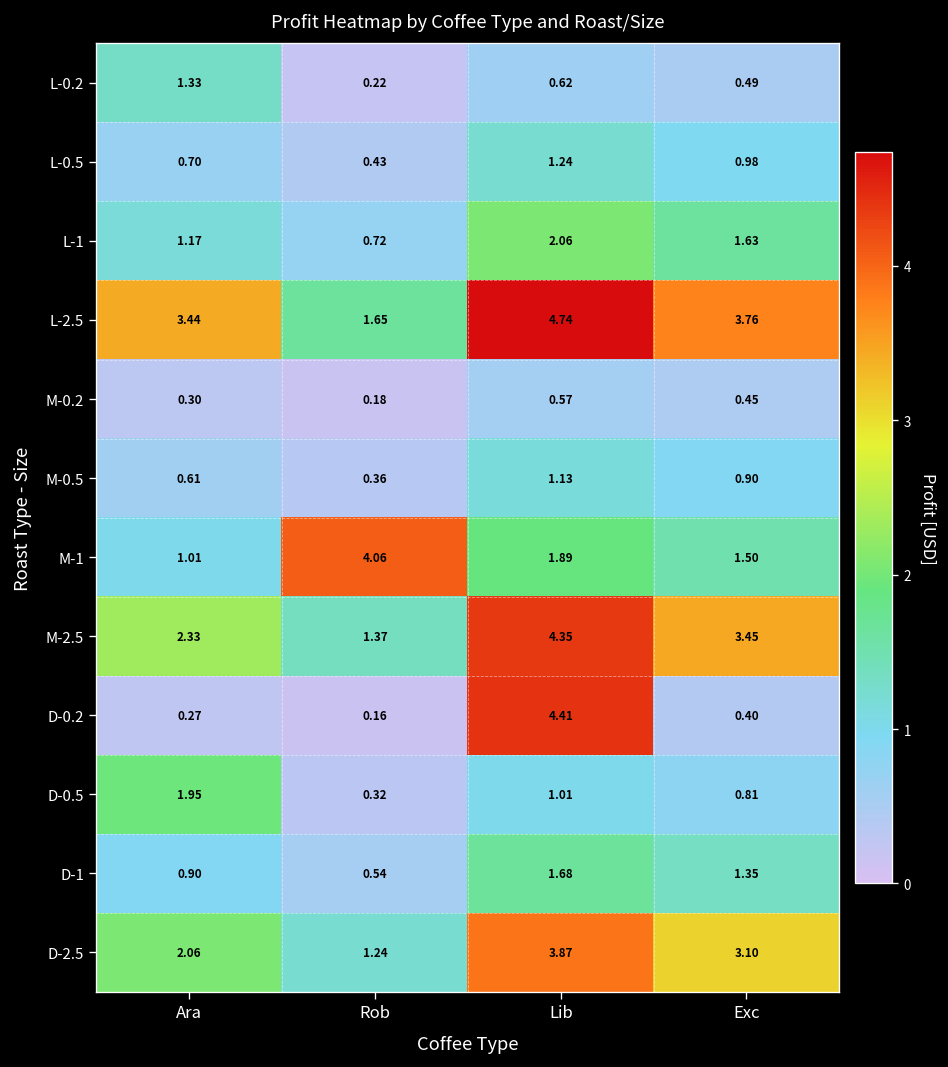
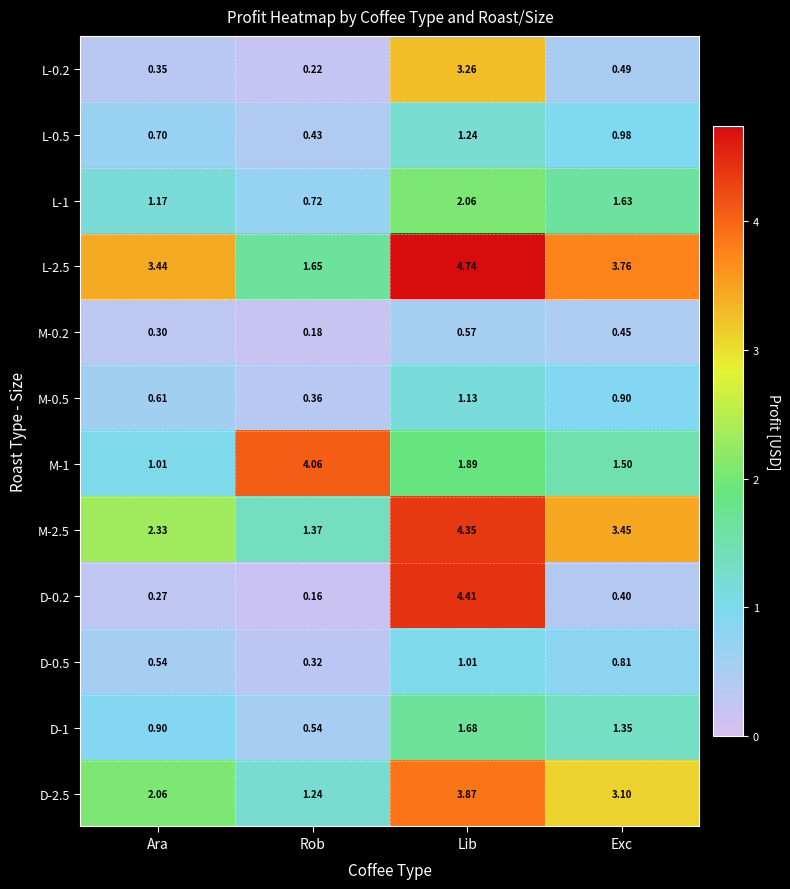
L-0.2, Ara: 1.33 -> 0.35
L-0.2, Lib: 0.62 -> 3.26
D-0.5, Ara: 1.95 -> 0.54
